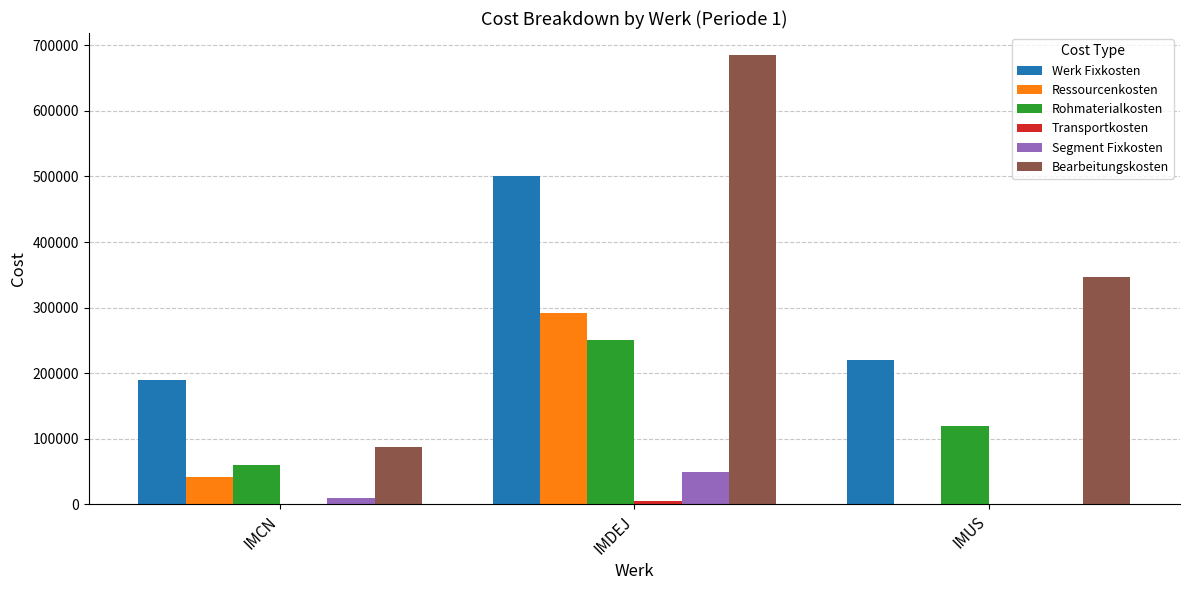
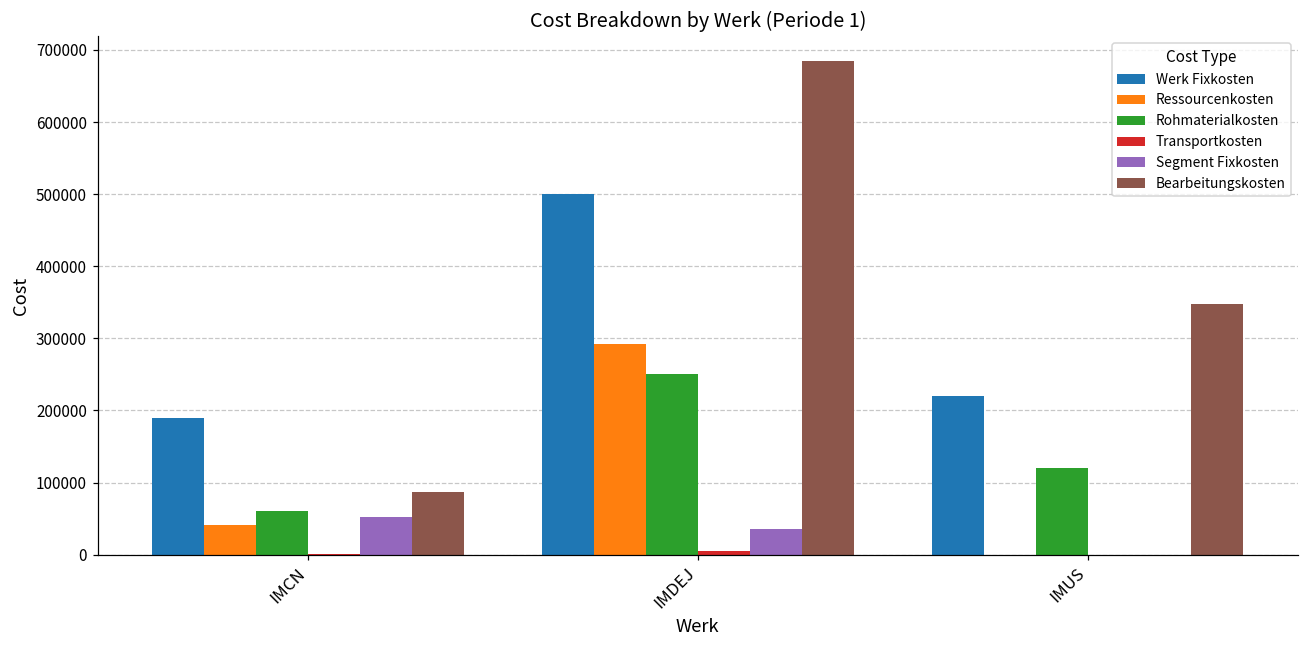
Segment Fixkosten, IMCN: 10000 -> 50000
Segment Fixkosten, IMDEJ: 50000 -> 40000
